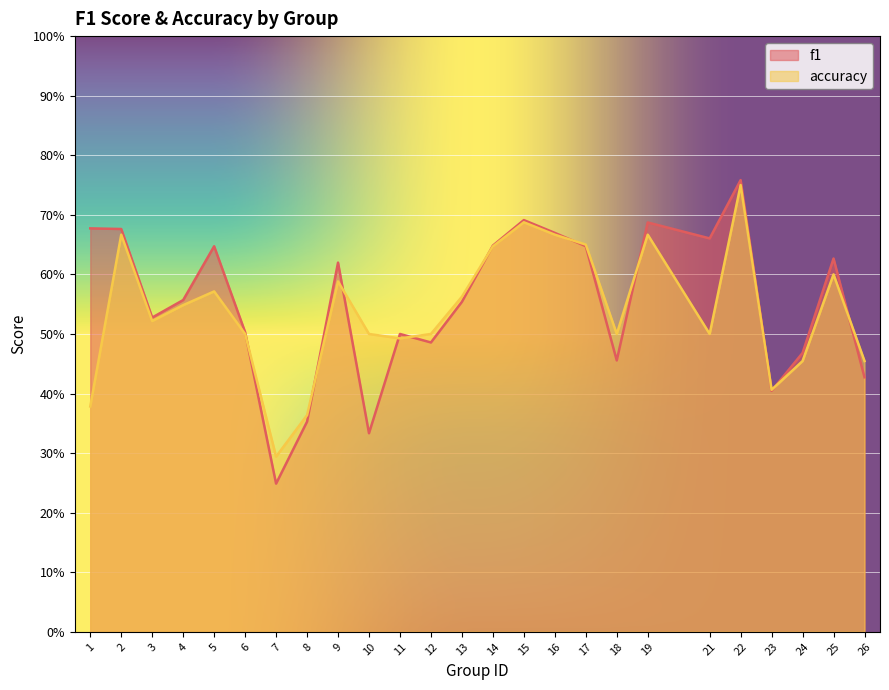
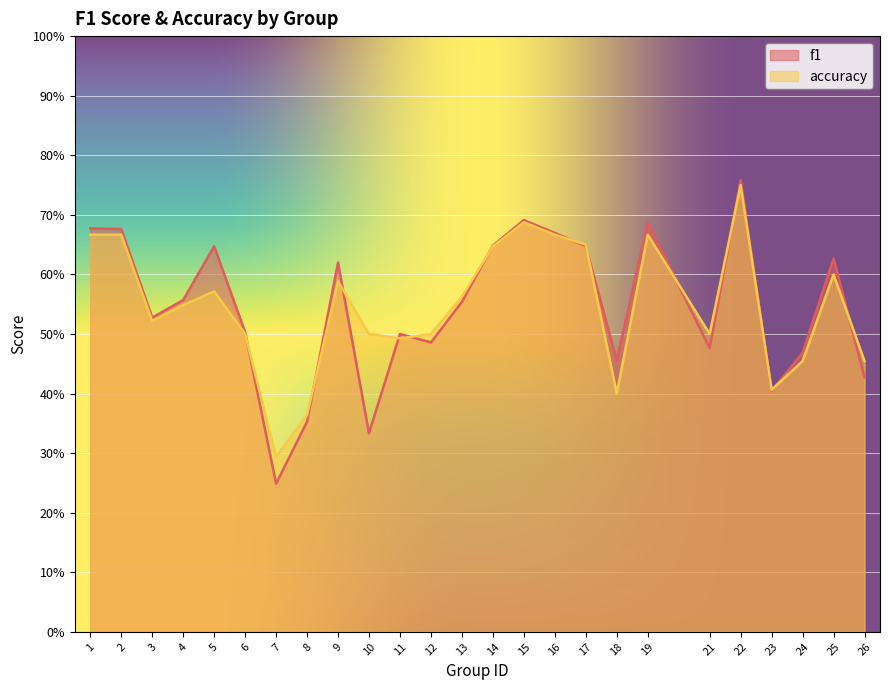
accuracy, 1: 38% -> 67%
accuracy, 18: 50% -> 40%
f1, 21: 66% -> 48%
